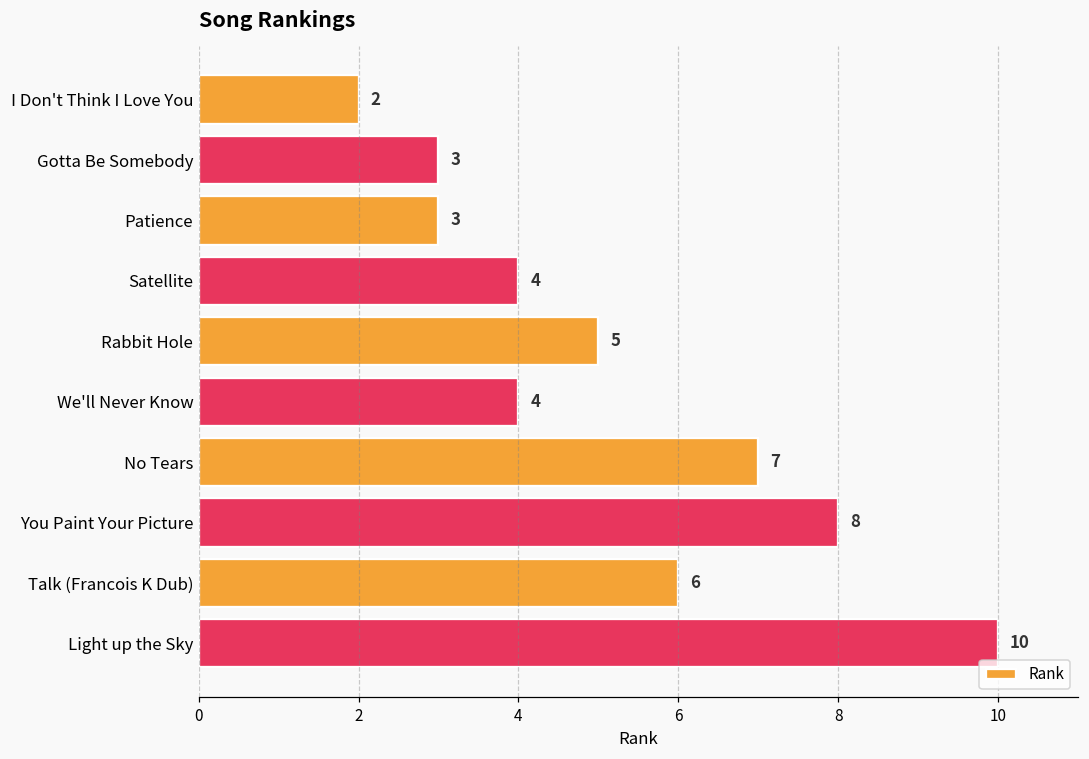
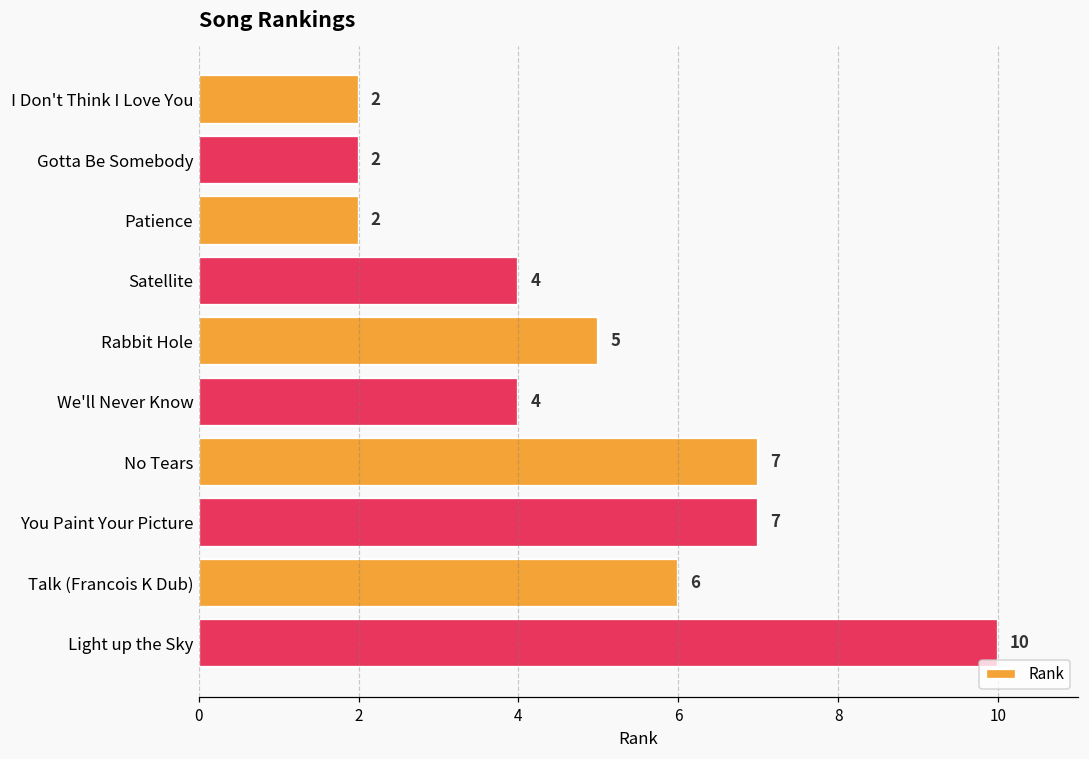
Gotta Be Somebody: 3 -> 2
Patience: 3 -> 2
You Paint Your Picture: 8 -> 7
